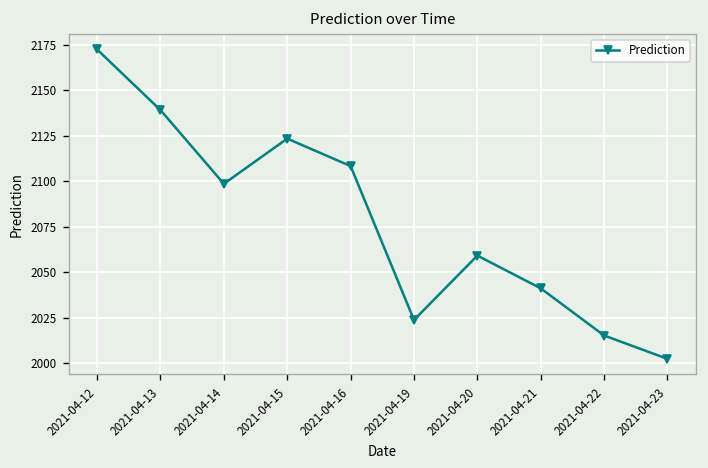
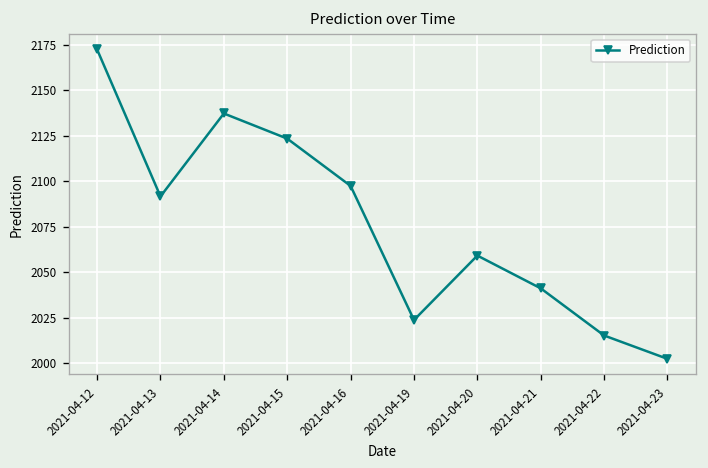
2021-04-13: 2139 -> 2092
2021-04-14: 2098 -> 2137
2021-04-16: 2108 -> 2097
